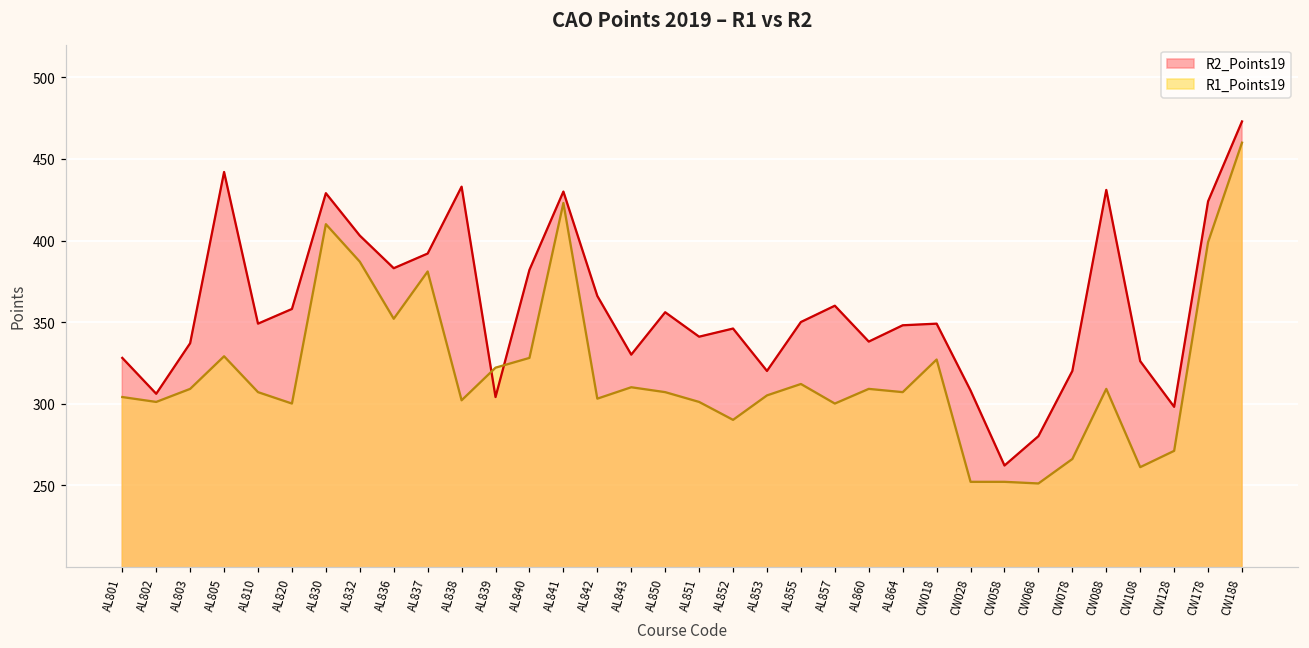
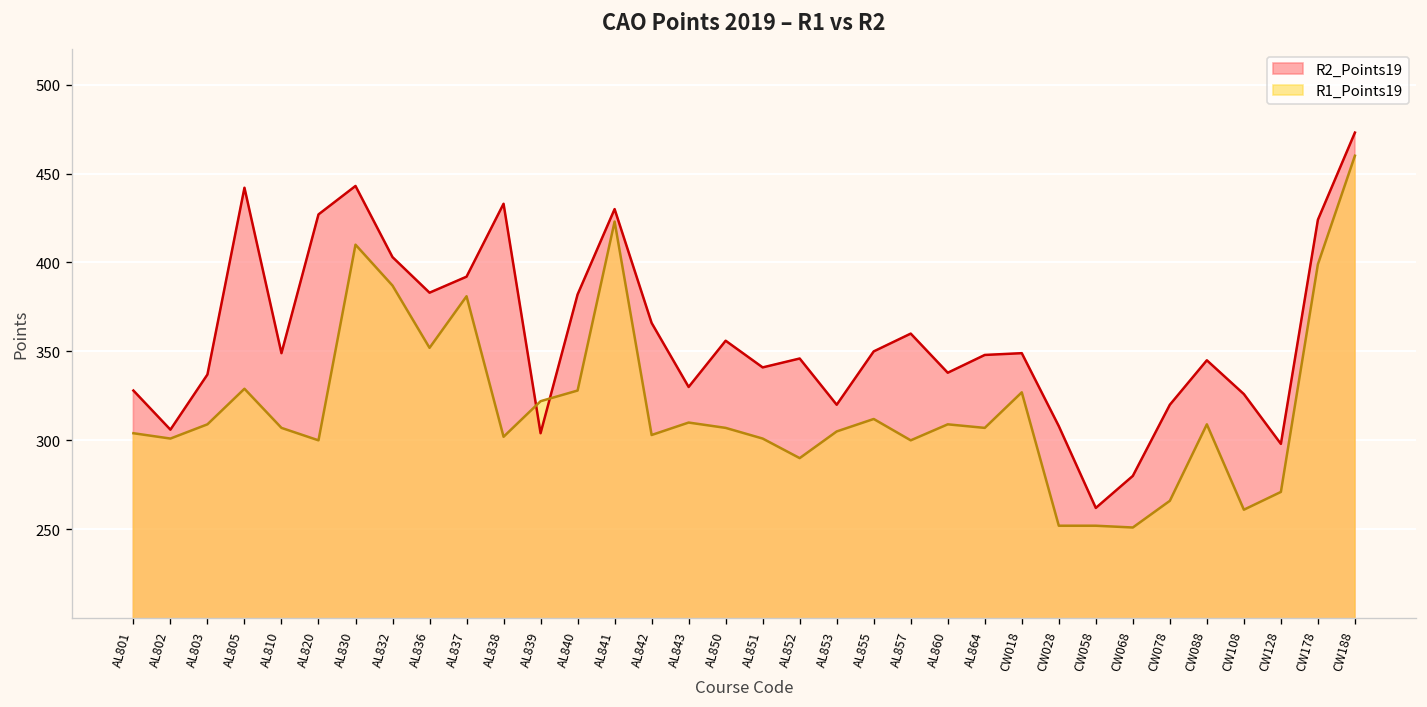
R2_Points19, AL820: 358 -> 427
R2_Points19, AL830: 429 -> 443
R2_Points19, CW088: 431 -> 345
